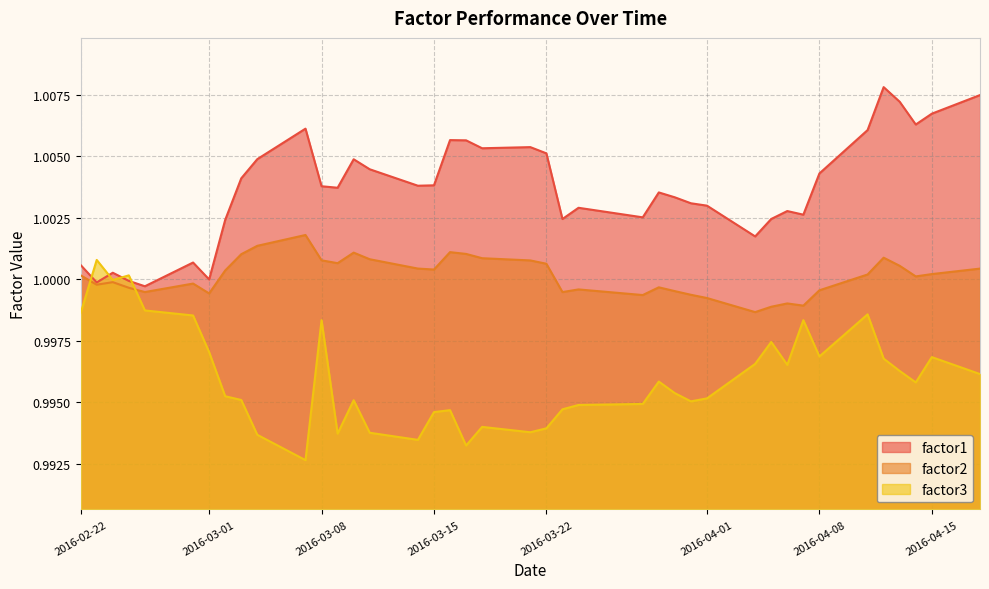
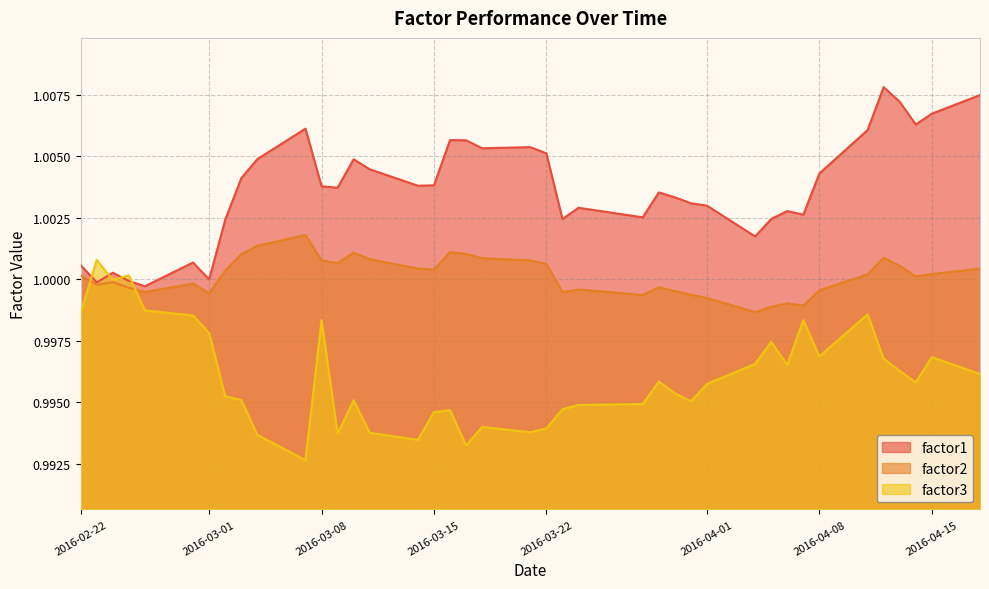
factor3, 2016-03-01: 0.9970 -> 0.9978
factor3, 2016-04-01: 0.9952 -> 0.9958
